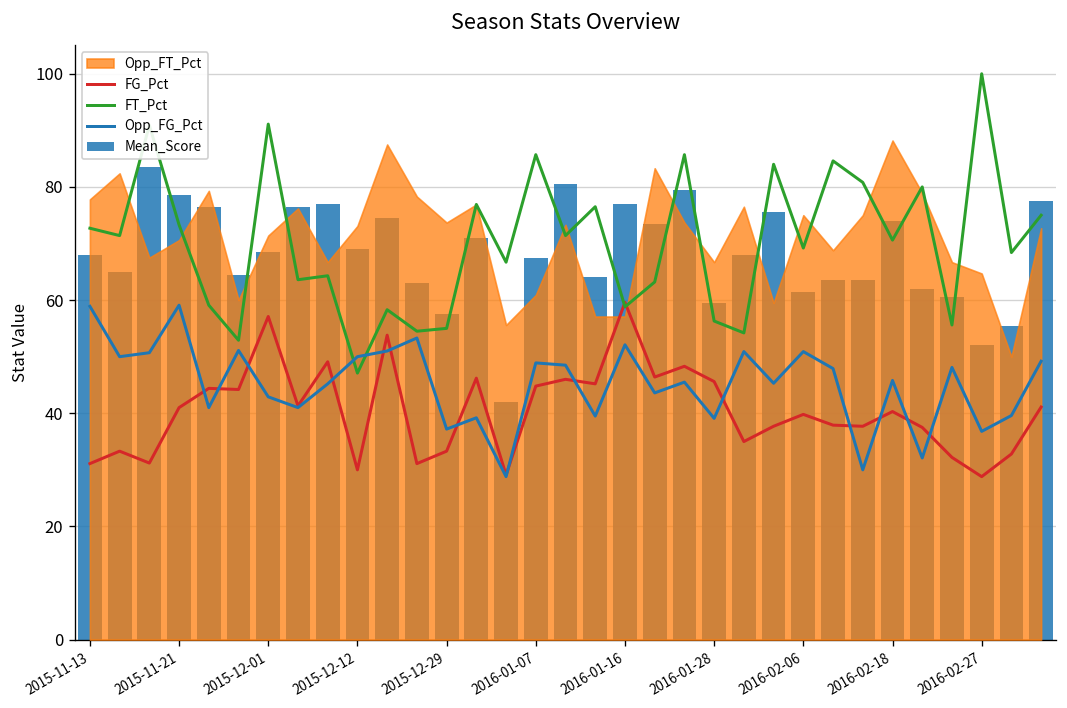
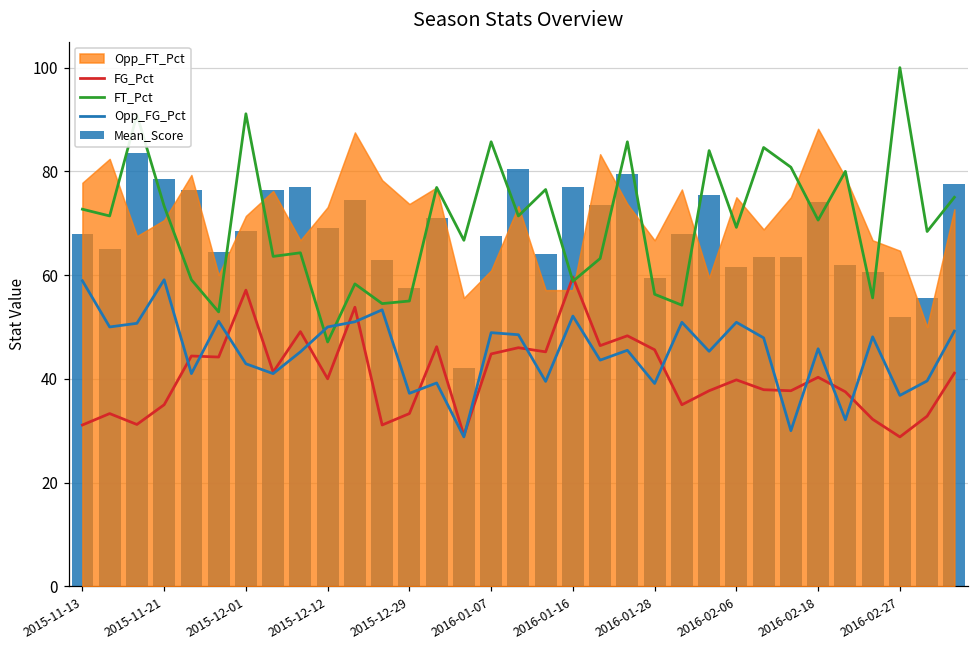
FG_Pct, 2015-11-21: 41 -> 35
FG_Pct, 2015-12-12: 30 -> 40
